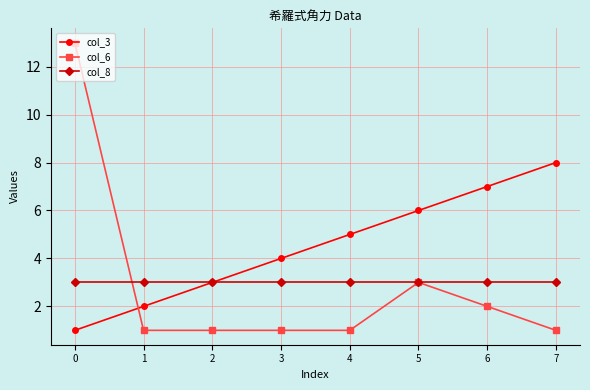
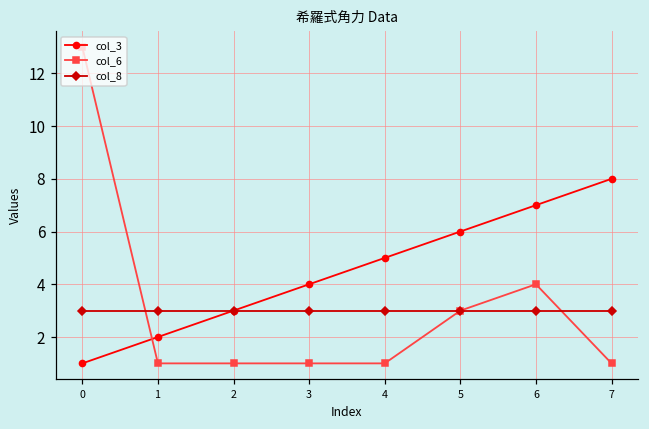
col_6, 6: 2 -> 4
